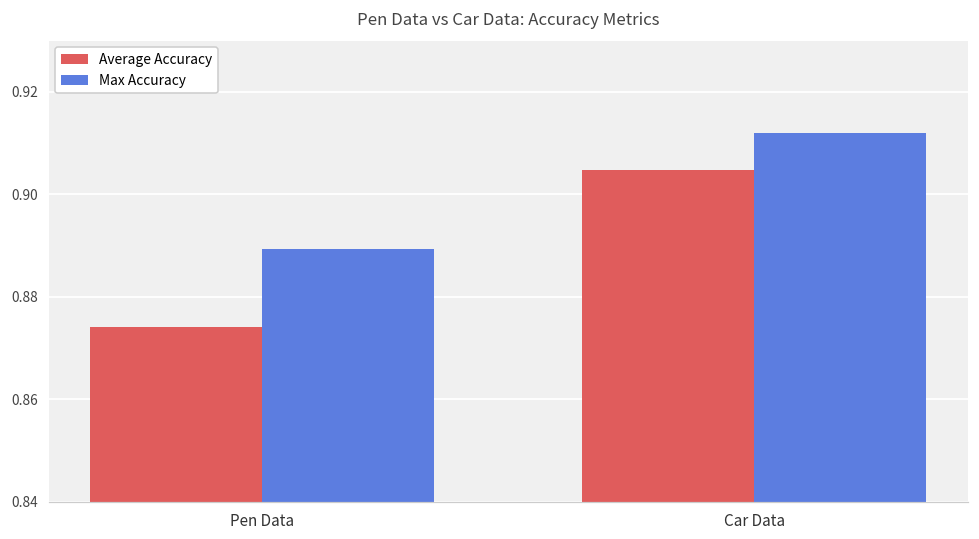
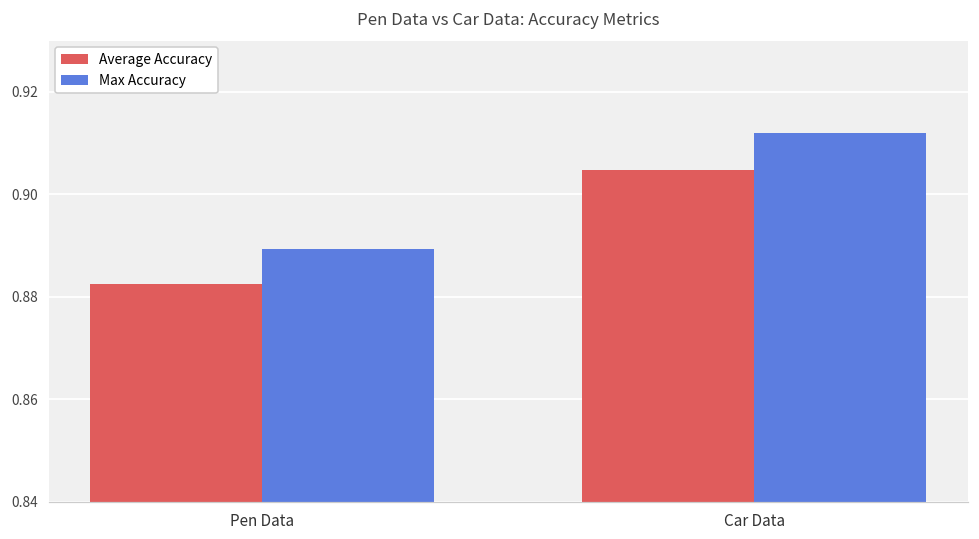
Average Accuracy, Pen Data: 0.874 -> 0.882
